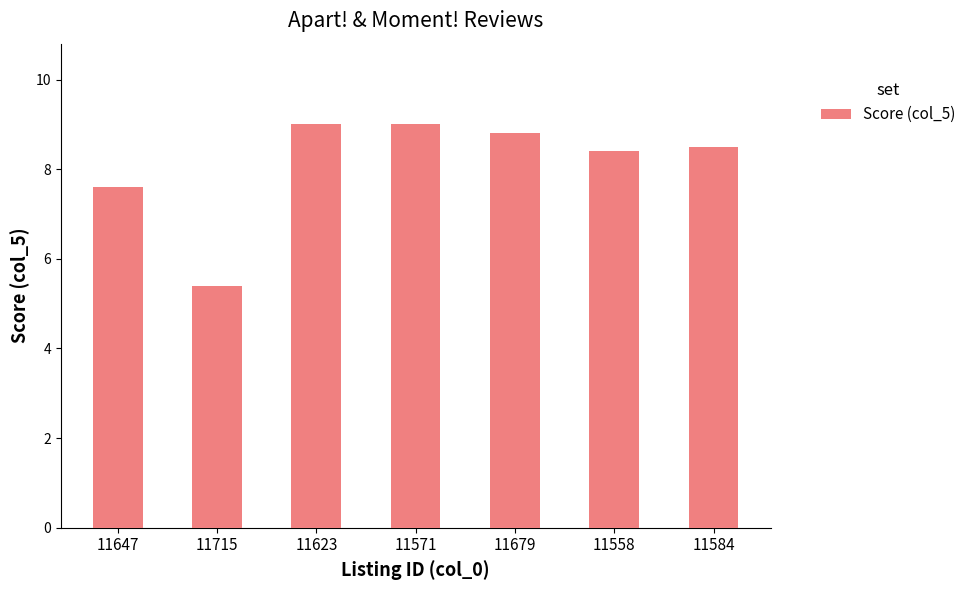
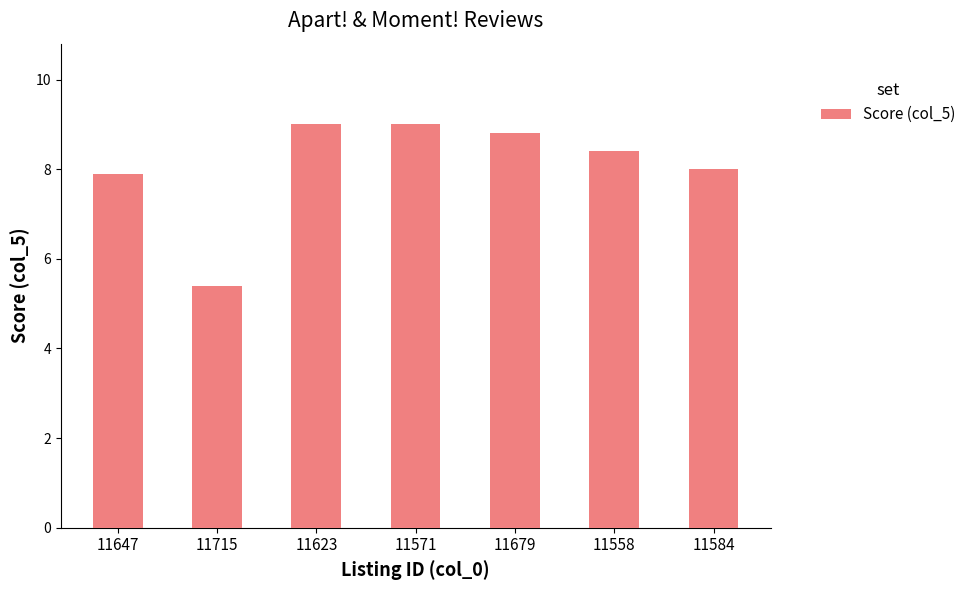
11647: 7.6 -> 7.9
11584: 8.5 -> 8.0
